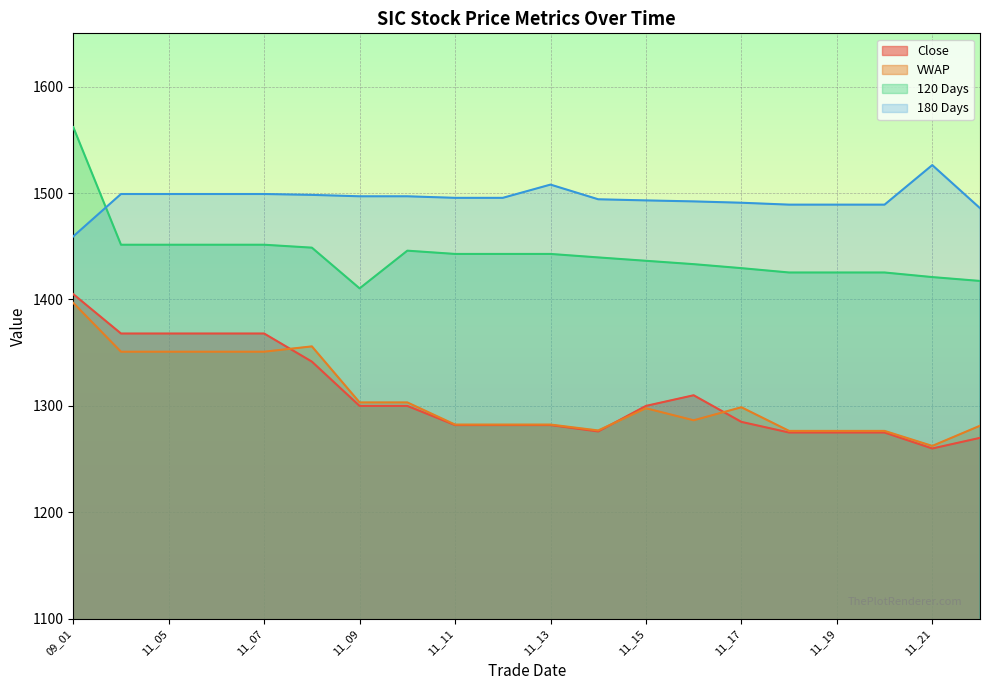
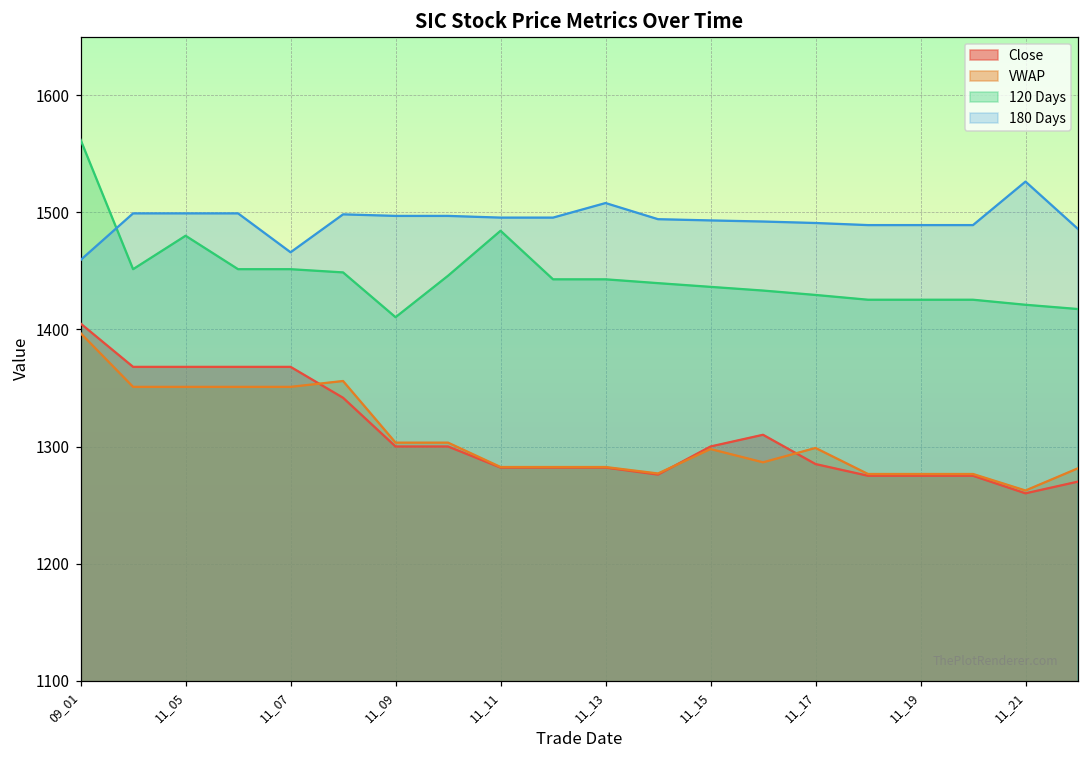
120 Days, 11_05: 1451 -> 1480
180 Days, 11_07: 1499 -> 1466
120 Days, 11_11: 1443 -> 1484
